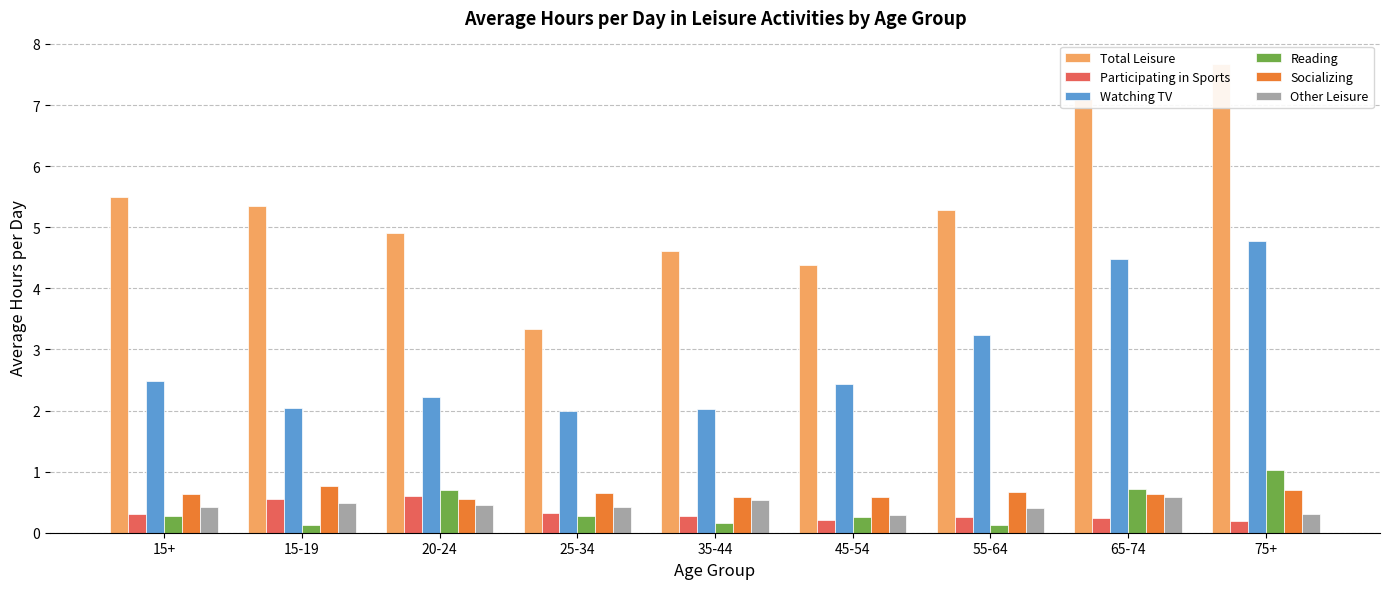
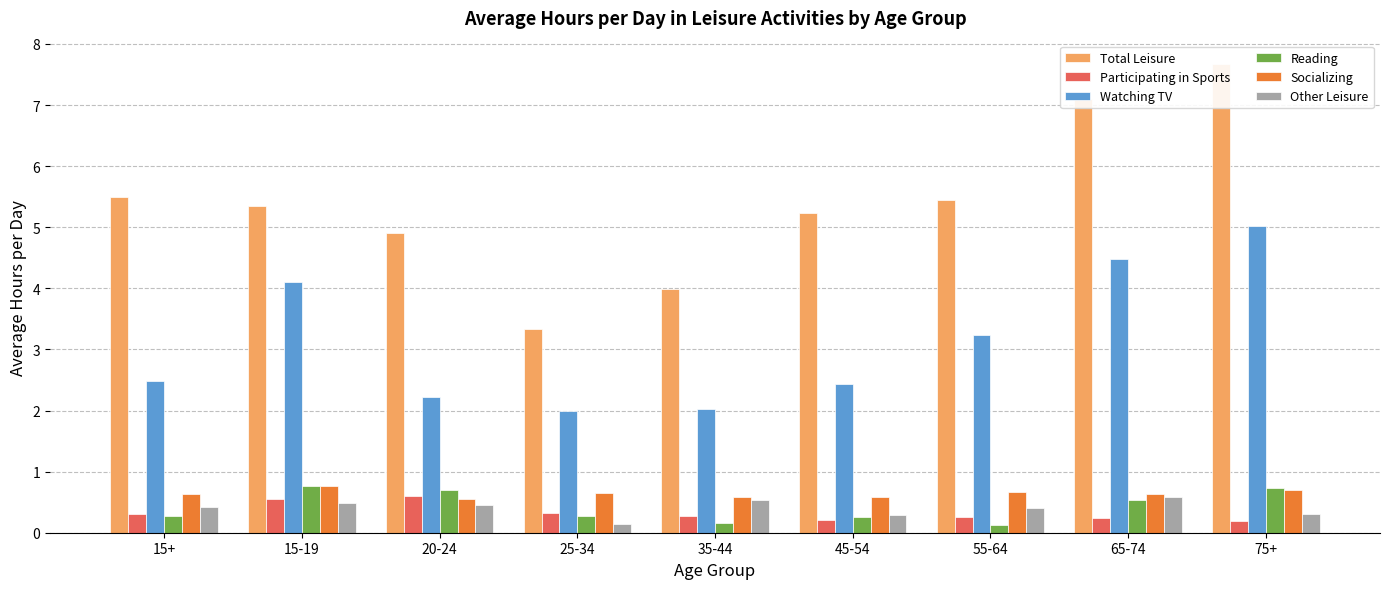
Watching TV, 15-19: 2.0 -> 4.1
Reading, 15-19: 0.1 -> 0.8
Other Leisure, 25-34: 0.4 -> 0.1
Total Leisure, 35-44: 4.6 -> 4.0
Total Leisure, 45-54: 4.4 -> 5.2
Total Leisure, 55-64: 5.3 -> 5.5
Reading, 65-74: 0.7 -> 0.5
Watching TV, 75+: 4.8 -> 5.0
Reading, 75+: 1.0 -> 0.7
